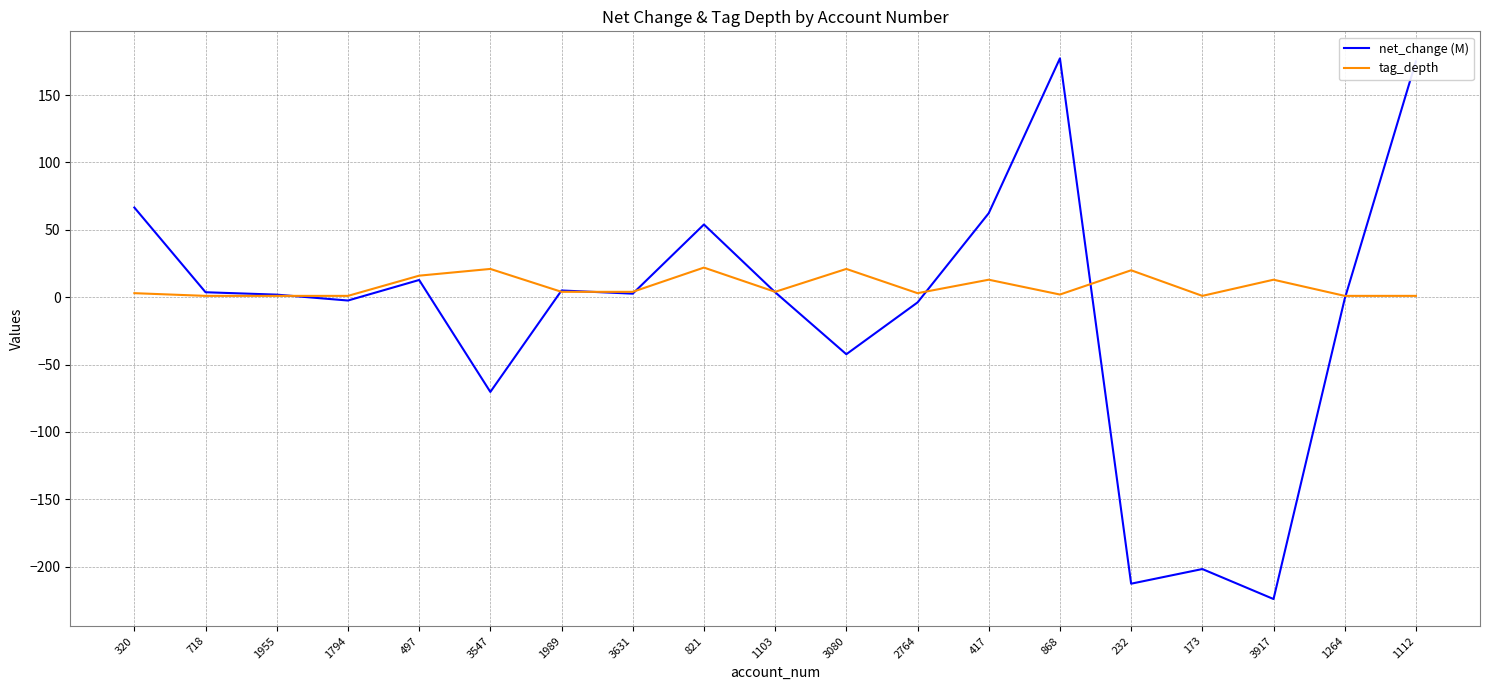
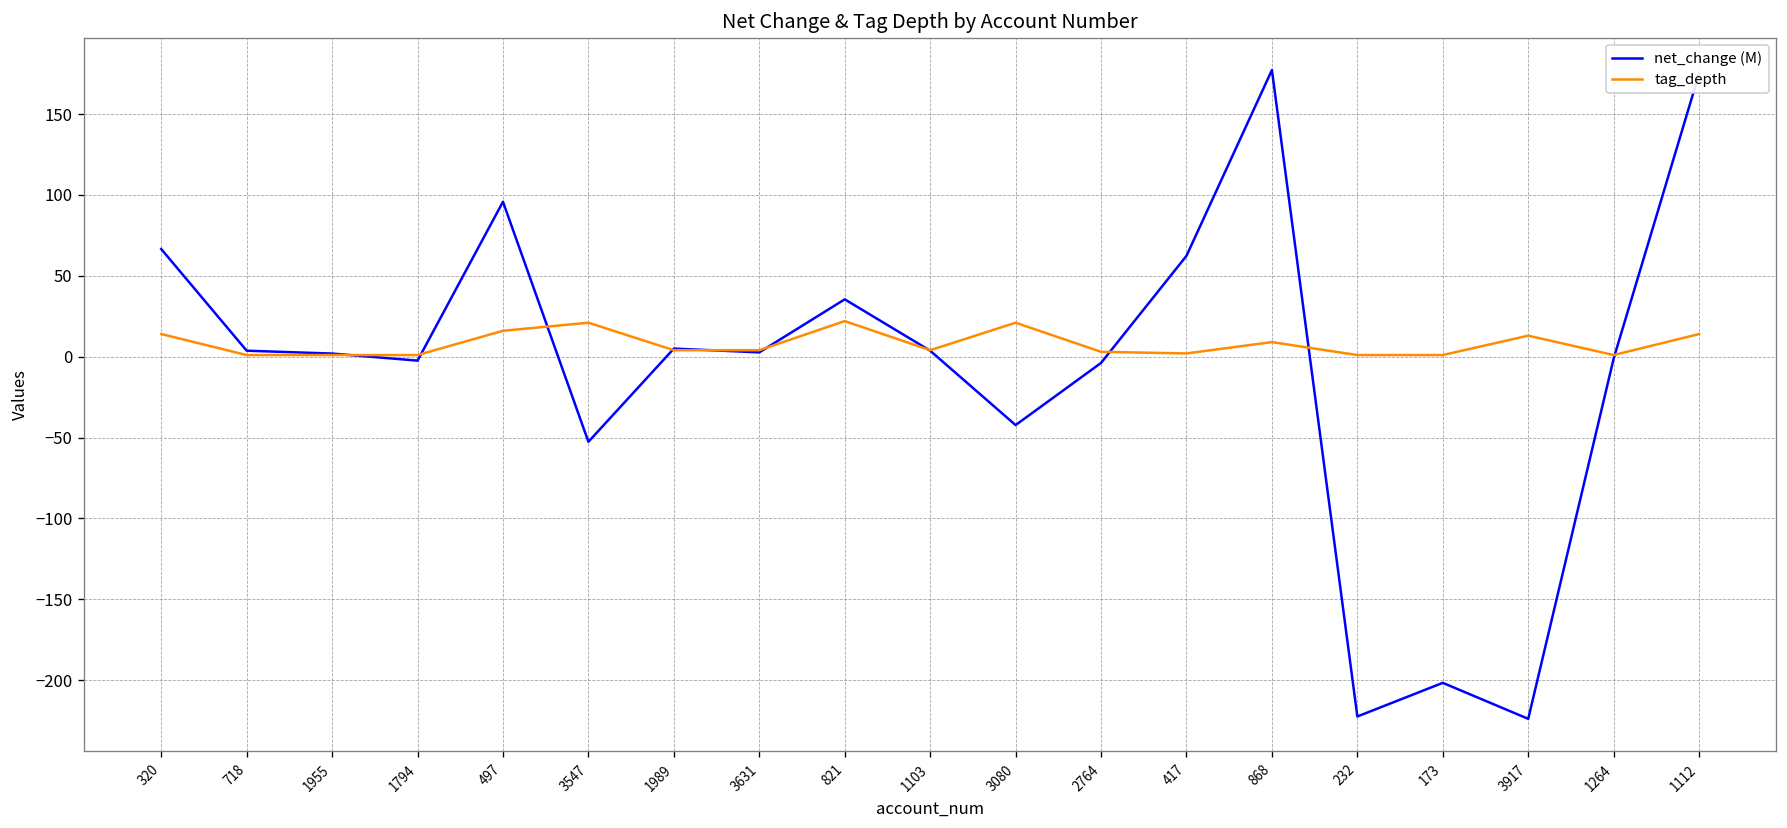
tag_depth, 320: 3 -> 14
net_change (M), 497: 13 -> 96
net_change (M), 3547: -70 -> -53
net_change (M), 821: 54 -> 35
tag_depth, 417: 13 -> 2
tag_depth, 868: 2 -> 9
net_change (M), 232: -213 -> -223
tag_depth, 232: 20 -> 1
tag_depth, 1112: 1 -> 14
